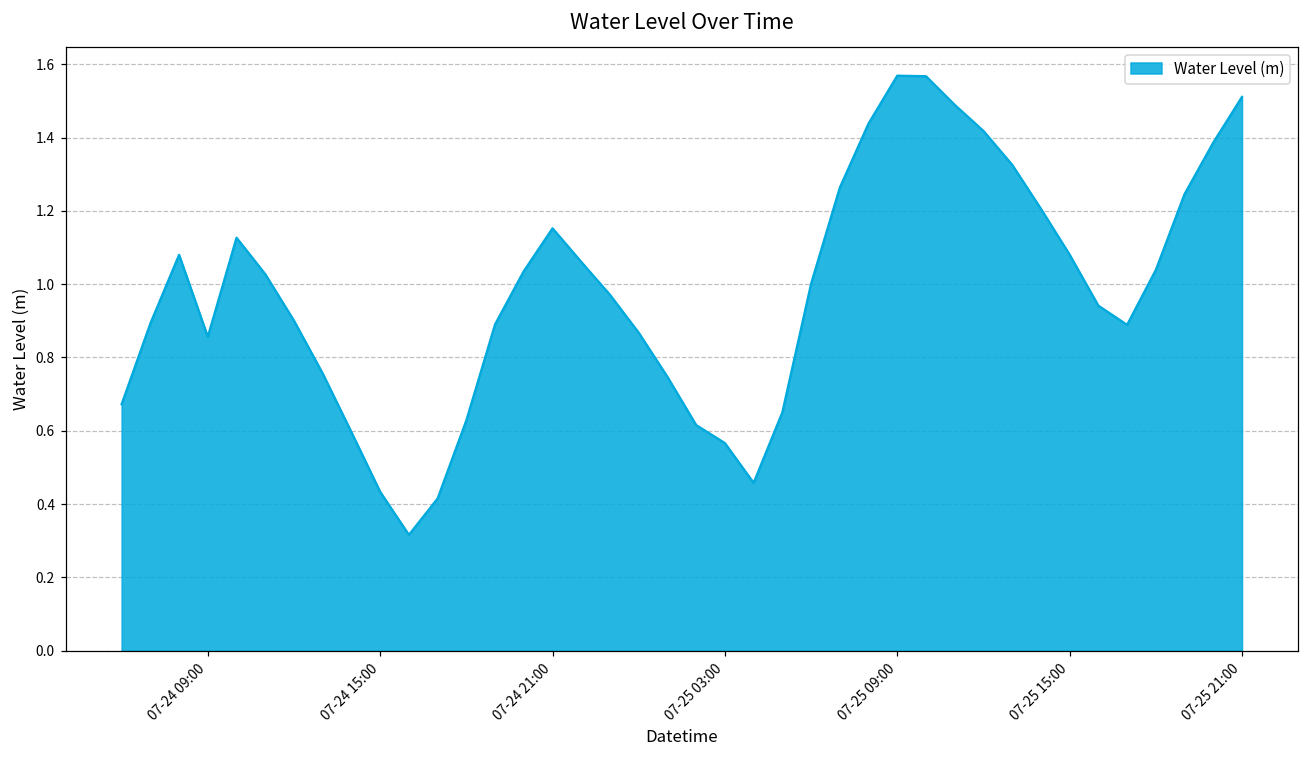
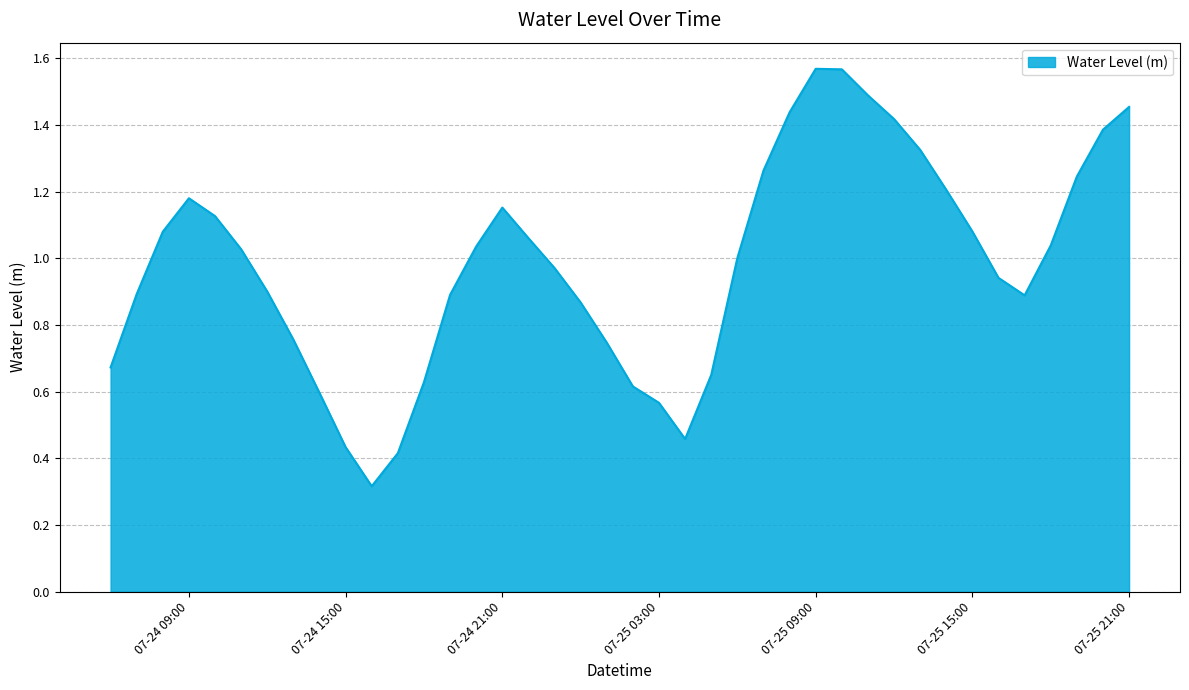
07-24 09:00: 0.86 -> 1.18
07-25 21:00: 1.51 -> 1.45
